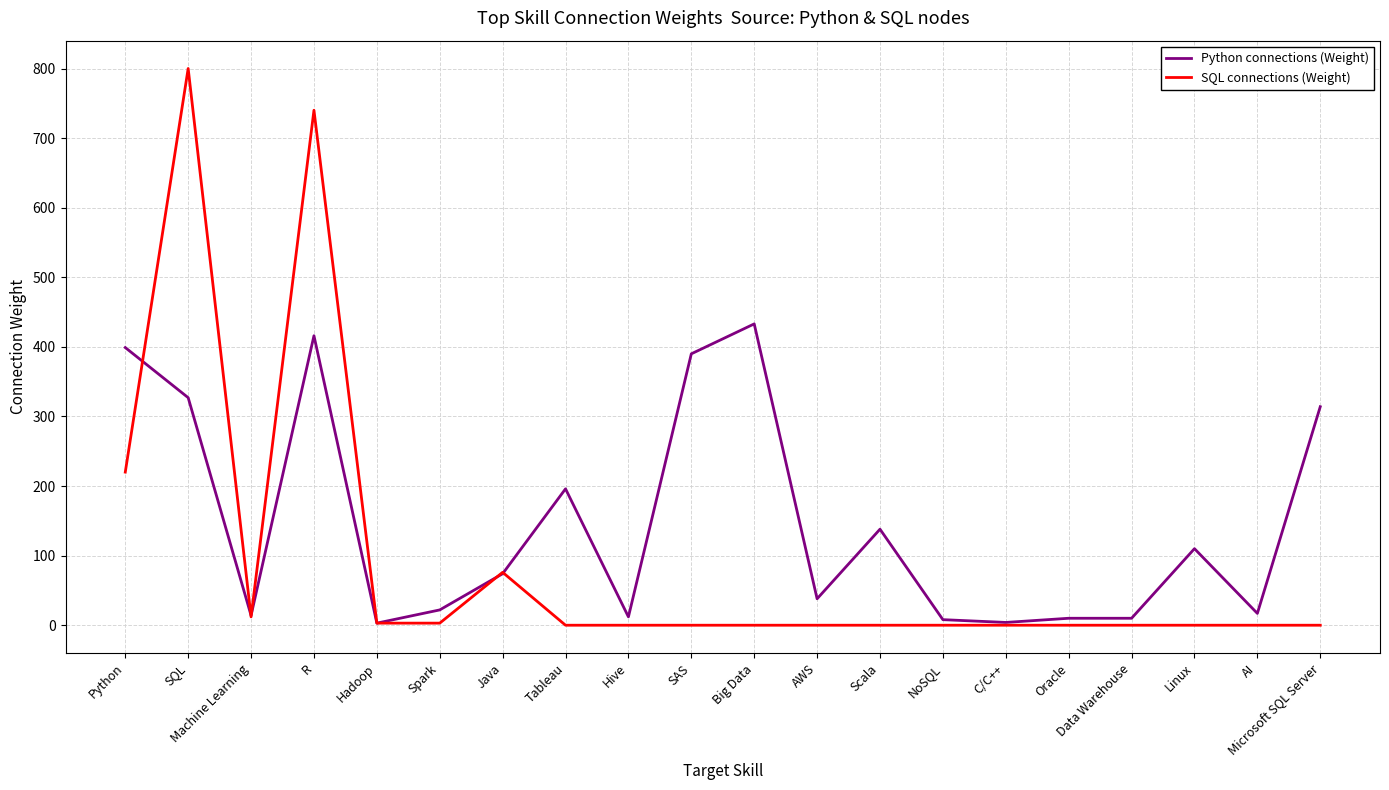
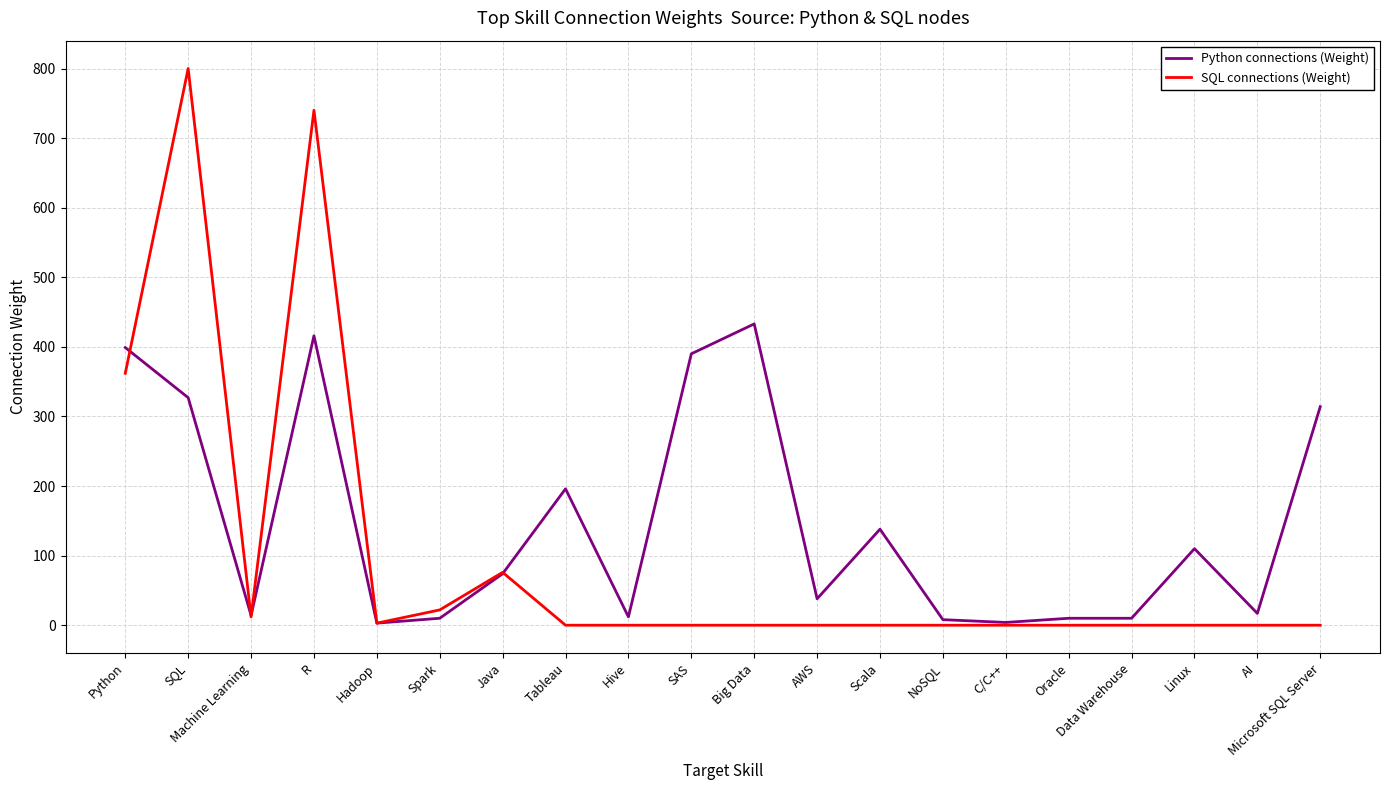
SQL connections (Weight), Python: 220 -> 360
Python connections (Weight), Spark: 20 -> 10
SQL connections (Weight), Spark: 0 -> 20
